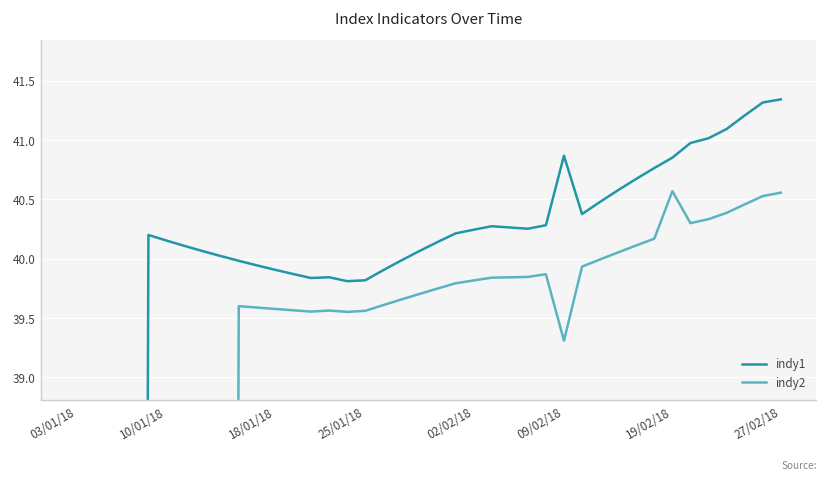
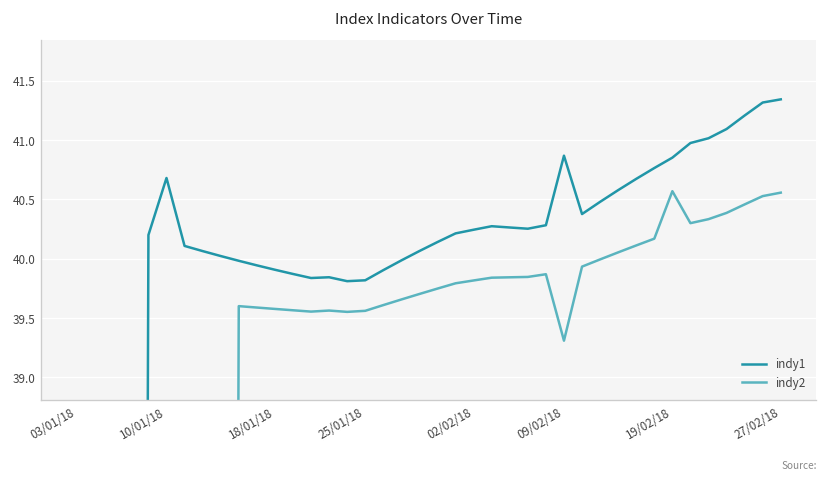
indy1, 10/01/18: 40.2 -> 40.7
